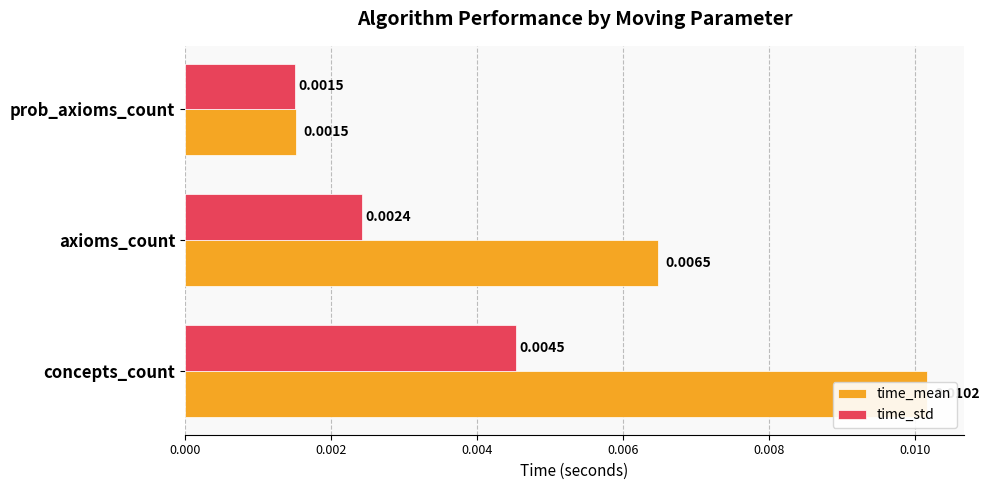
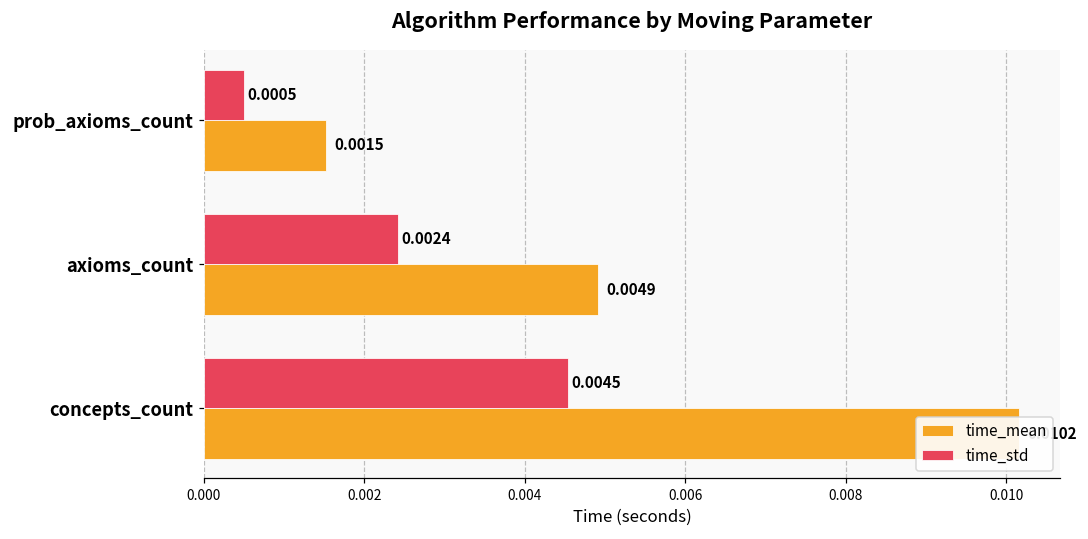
time_std, prob_axioms_count: 0.0015 -> 0.0005
time_mean, axioms_count: 0.0065 -> 0.0049
